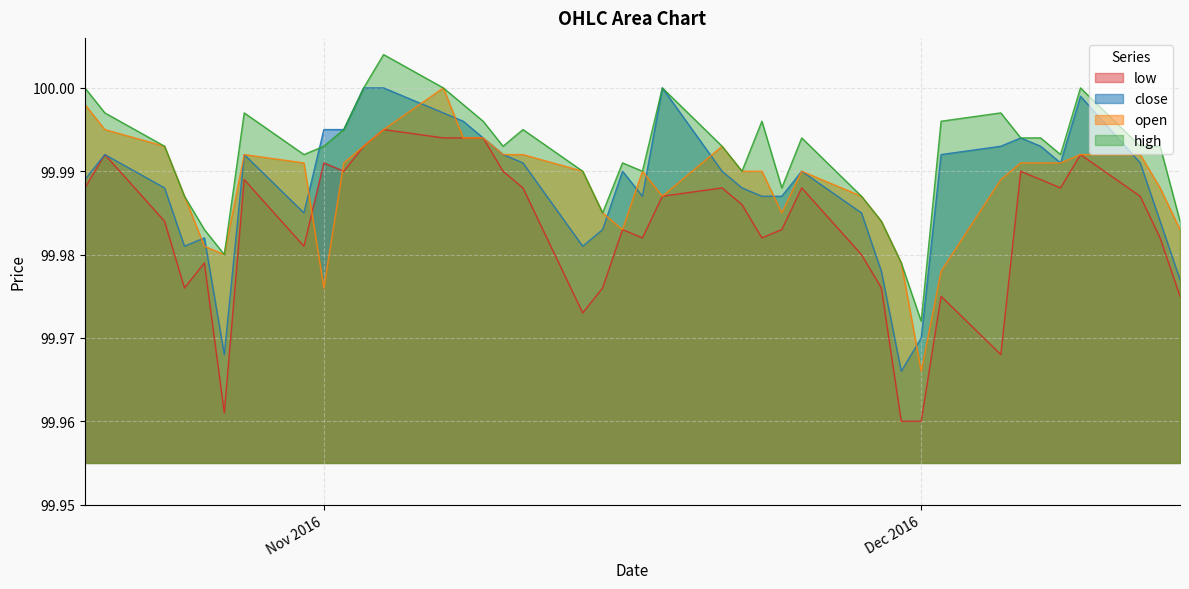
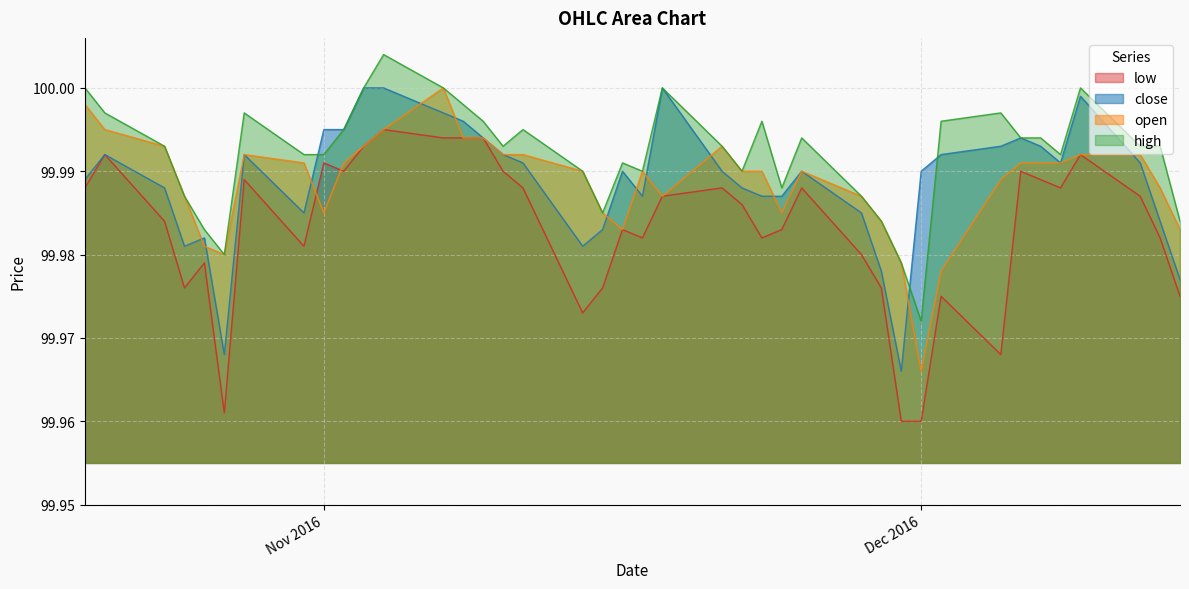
open, Nov 2016: 99.976 -> 99.985
high, Nov 2016: 99.993 -> 99.992
close, Dec 2016: 99.97 -> 99.99
